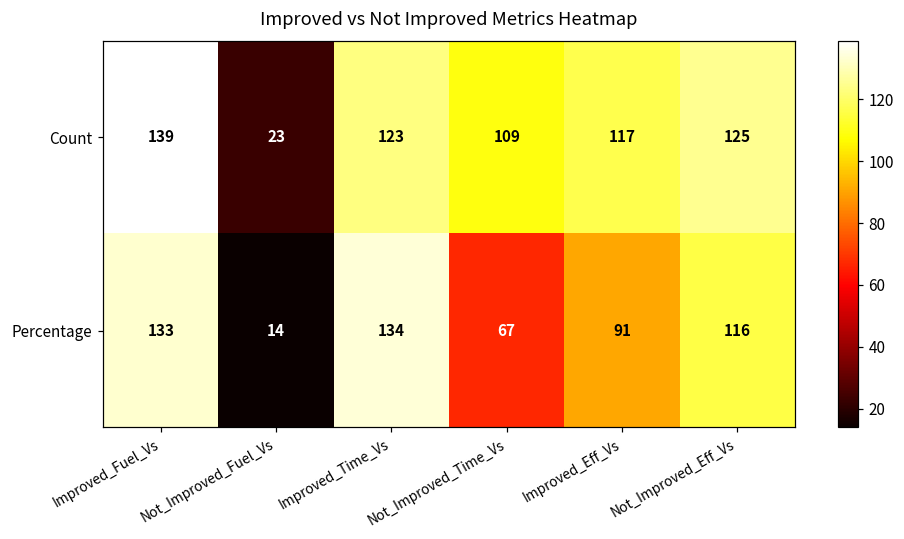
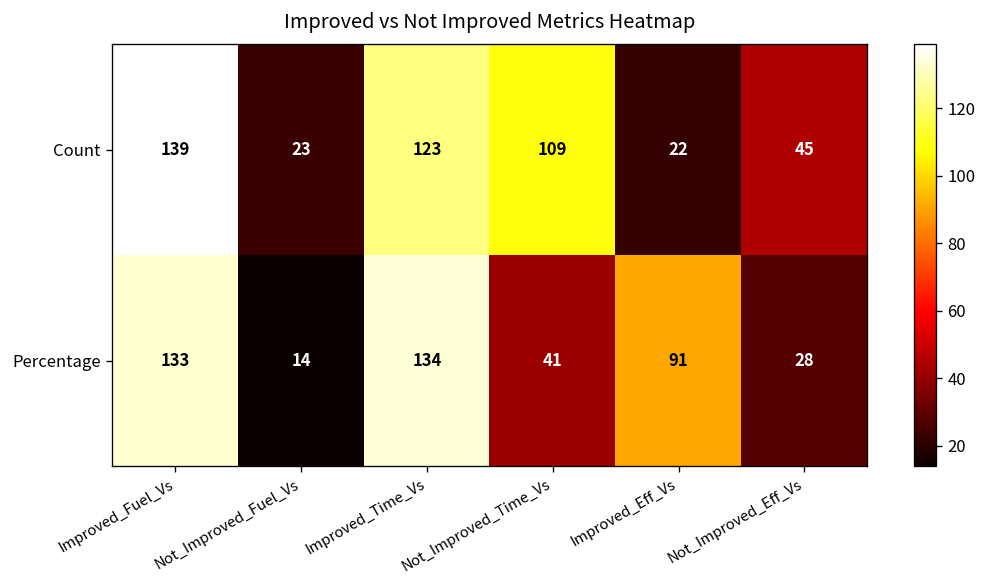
Count, Improved_Eff_Vs: 117 -> 22
Count, Not_Improved_Eff_Vs: 125 -> 45
Percentage, Not_Improved_Time_Vs: 67 -> 41
Percentage, Not_Improved_Eff_Vs: 116 -> 28
